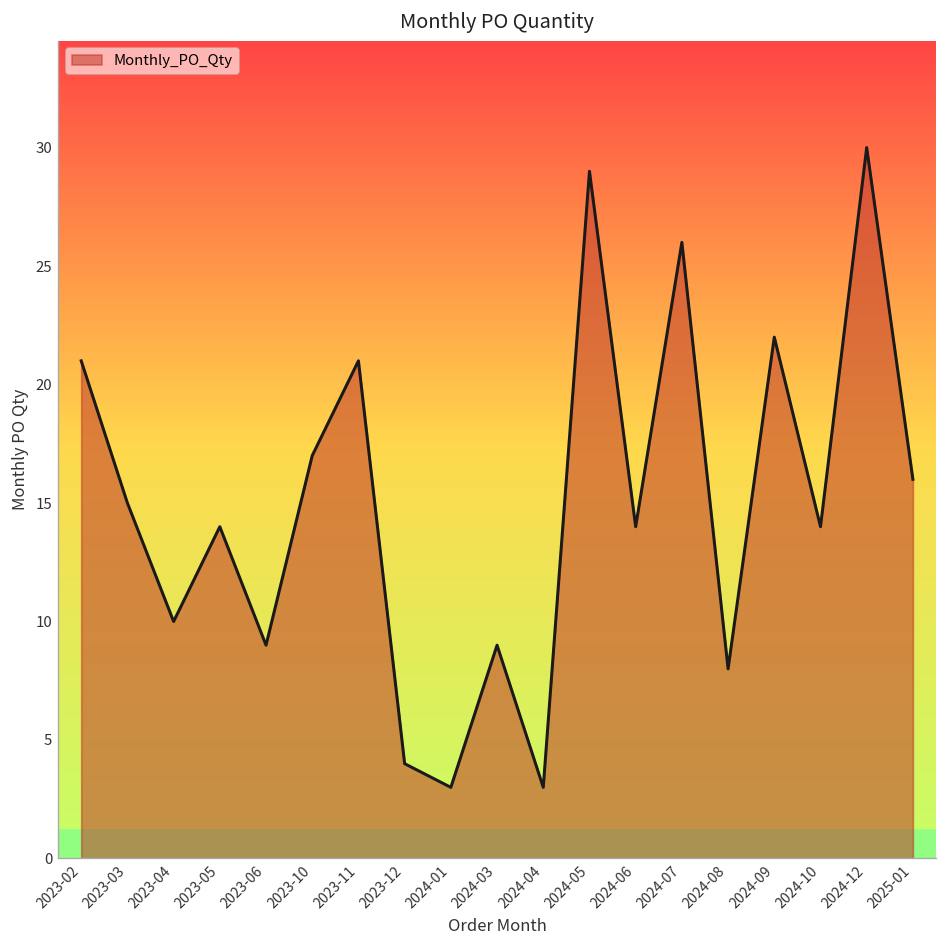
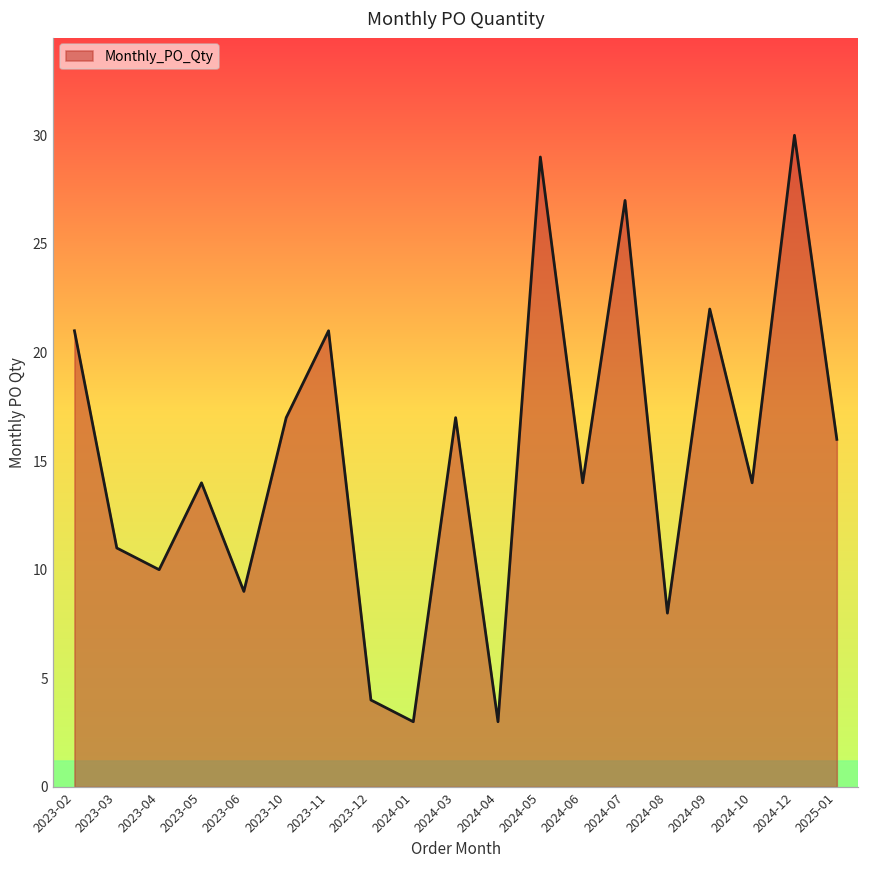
2023-03: 15 -> 11
2024-03: 9 -> 17
2024-07: 26 -> 27
